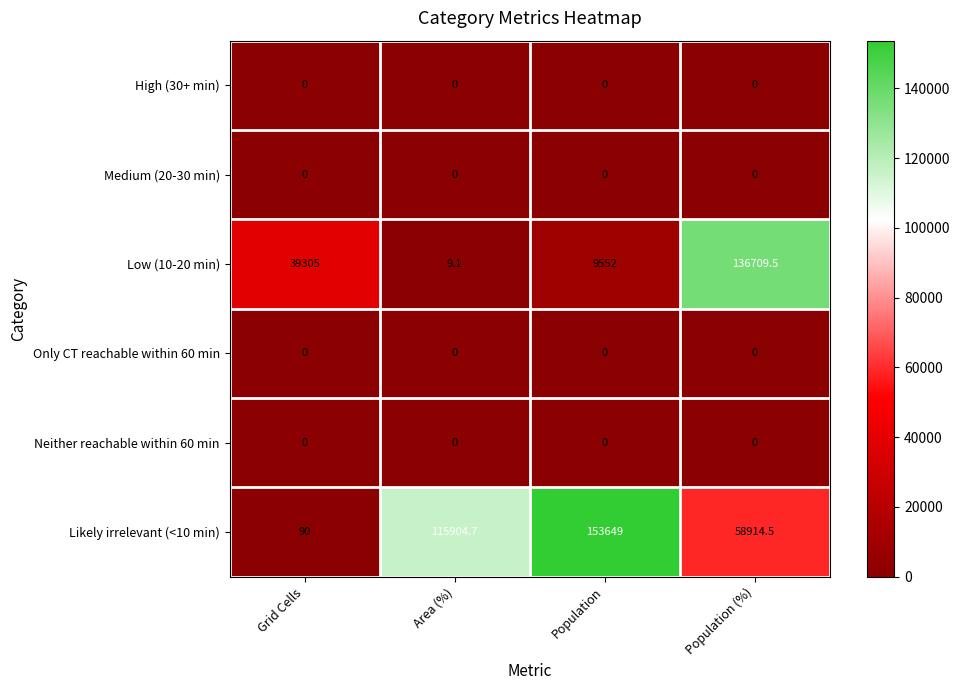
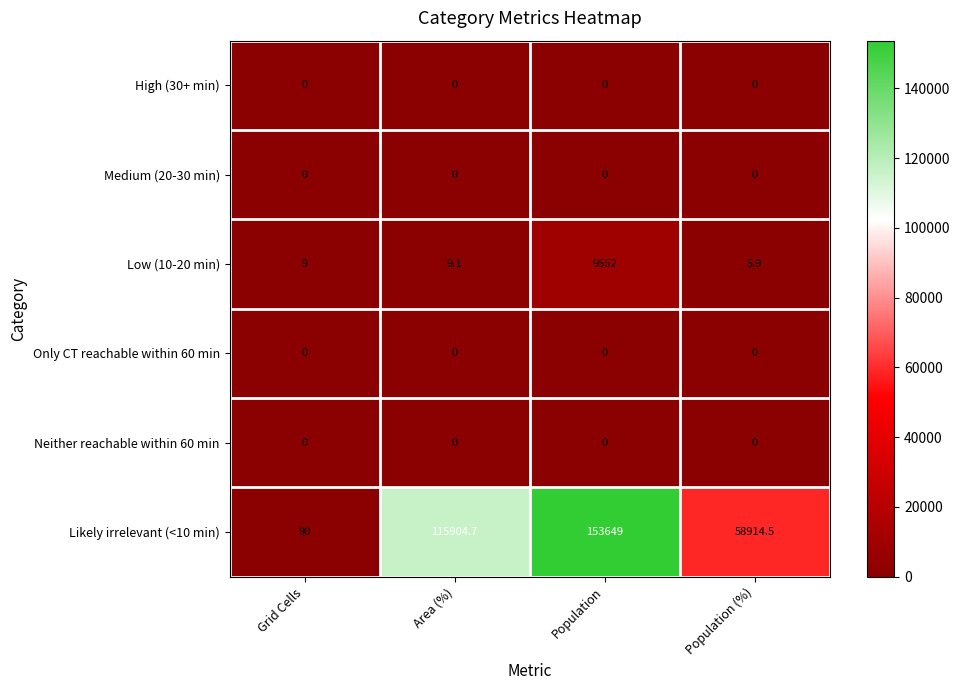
Low (10-20 min), Grid Cells: 39305 -> 9
Low (10-20 min), Population (%): 136709.5 -> 5.9
